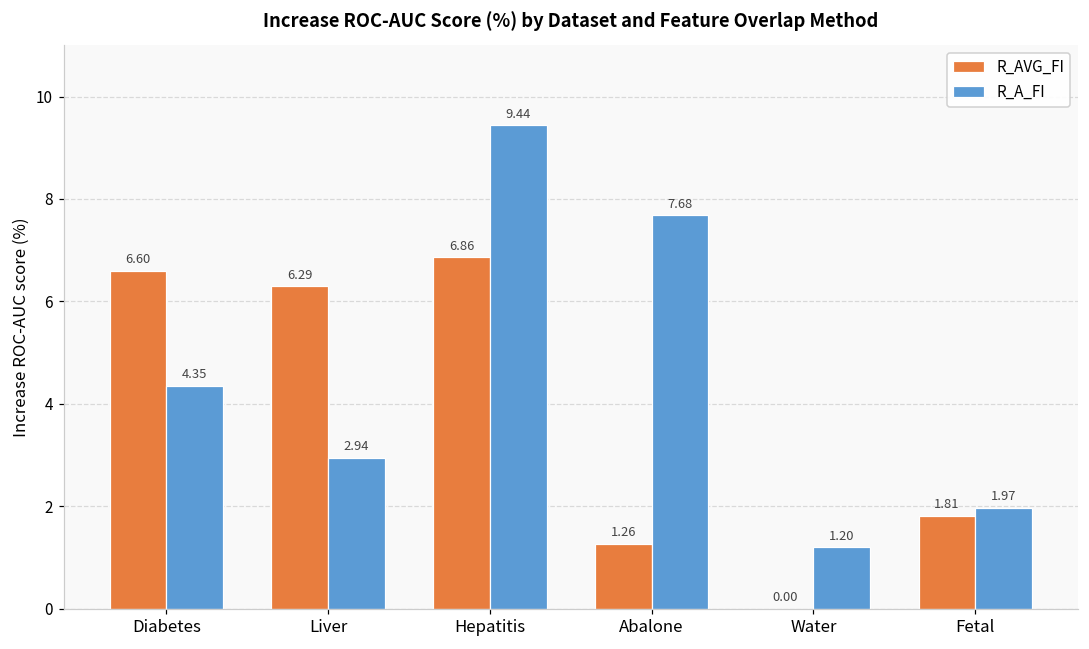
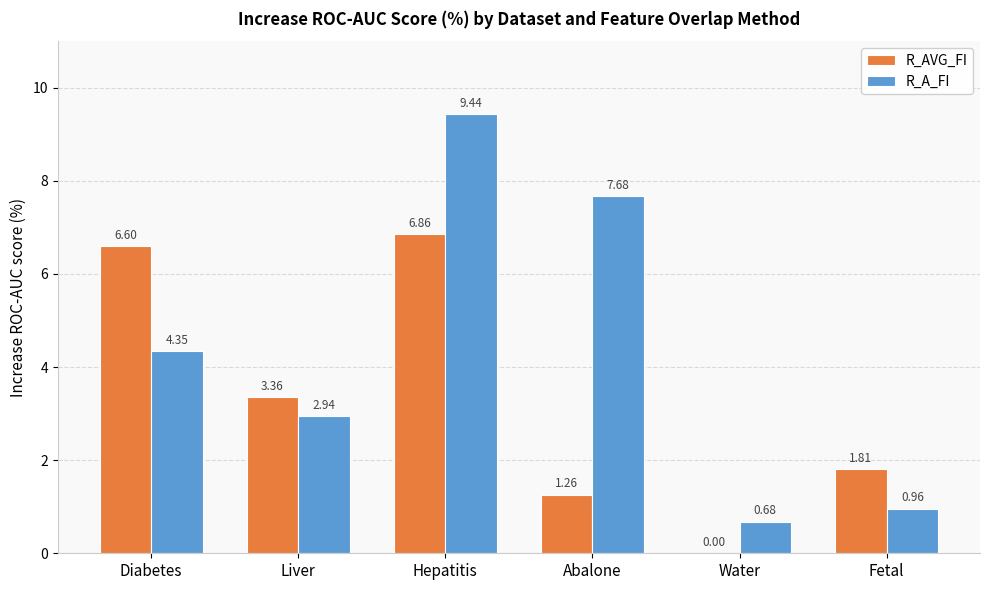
R_AVG_FI, Liver: 6.29 -> 3.36
R_A_FI, Water: 1.20 -> 0.68
R_A_FI, Fetal: 1.97 -> 0.96
